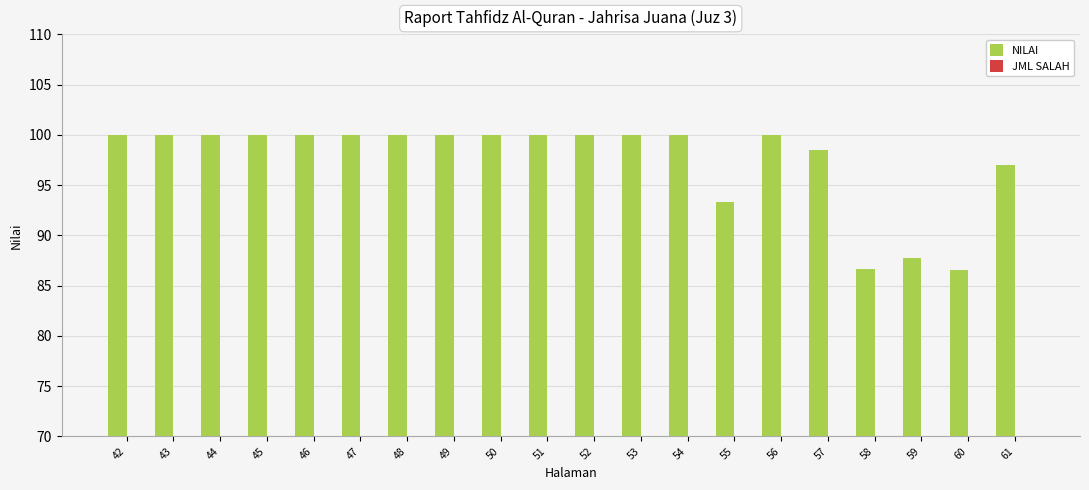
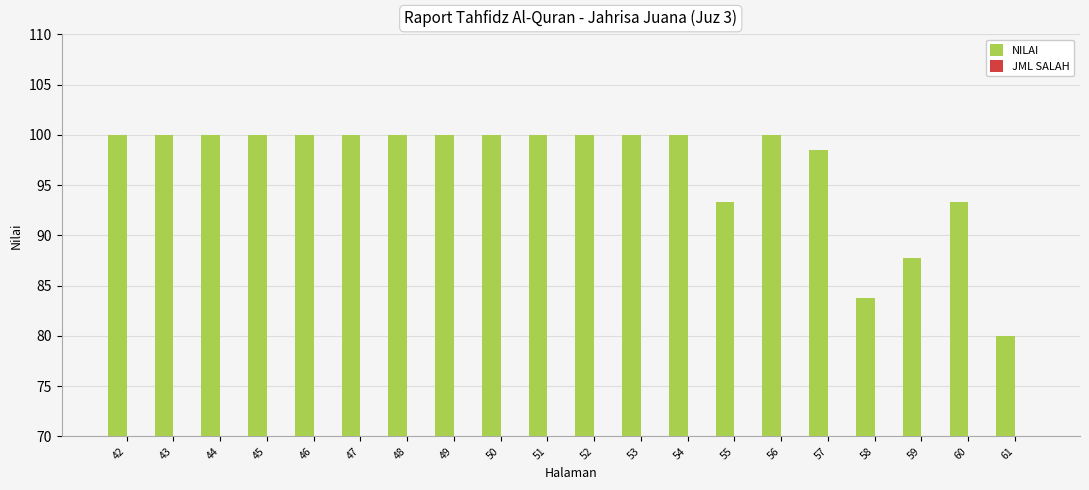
NILAI, 58: 86.7 -> 83.8
NILAI, 60: 86.6 -> 93.3
NILAI, 61: 97 -> 80
